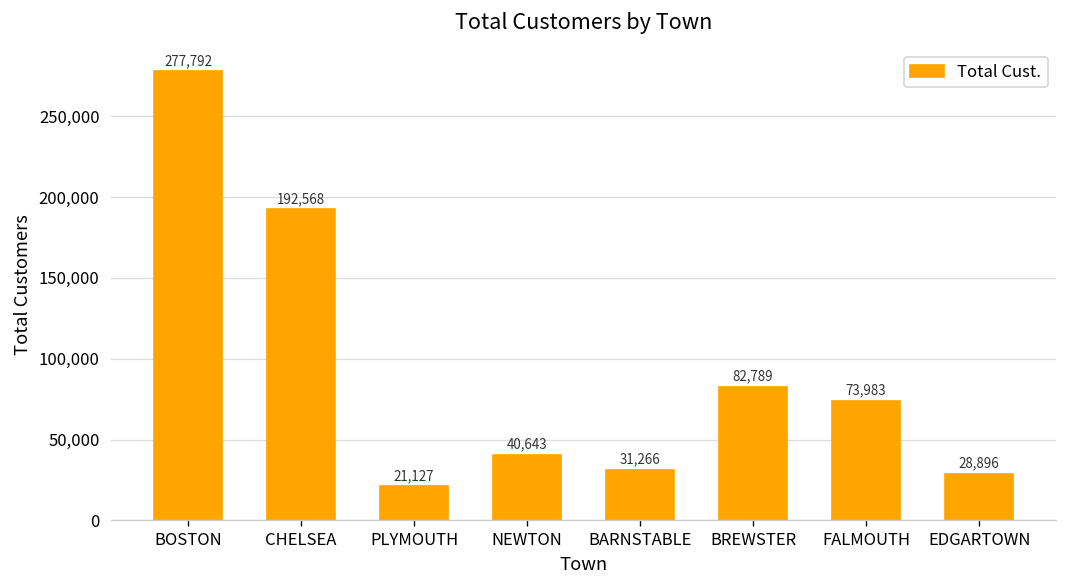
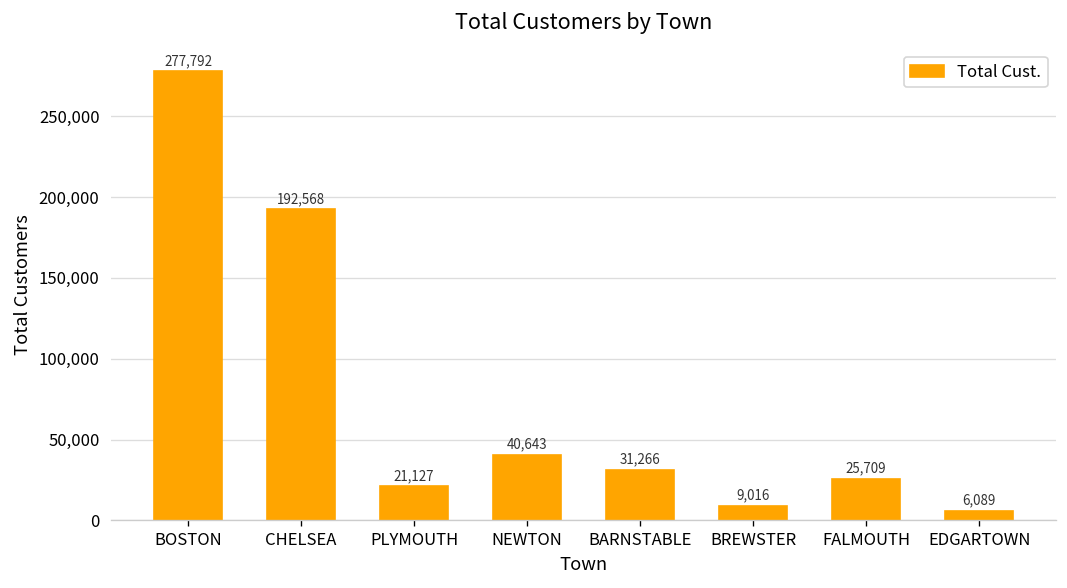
BREWSTER: 82,789 -> 9,016
FALMOUTH: 73,983 -> 25,709
EDGARTOWN: 28,896 -> 6,089
